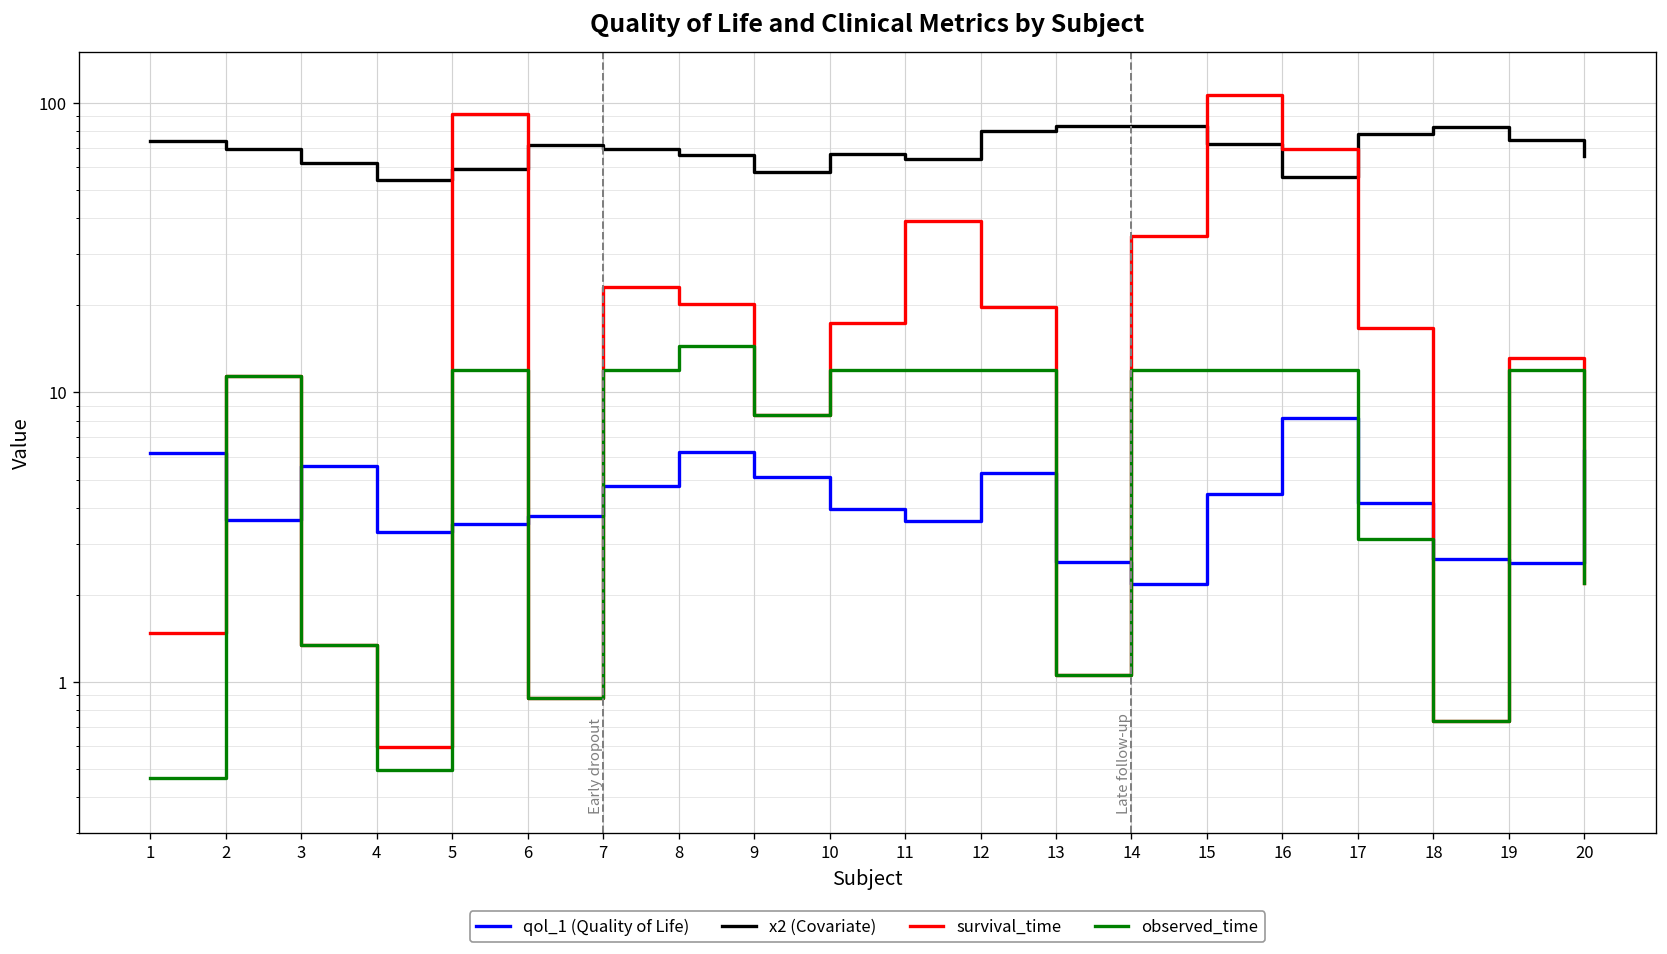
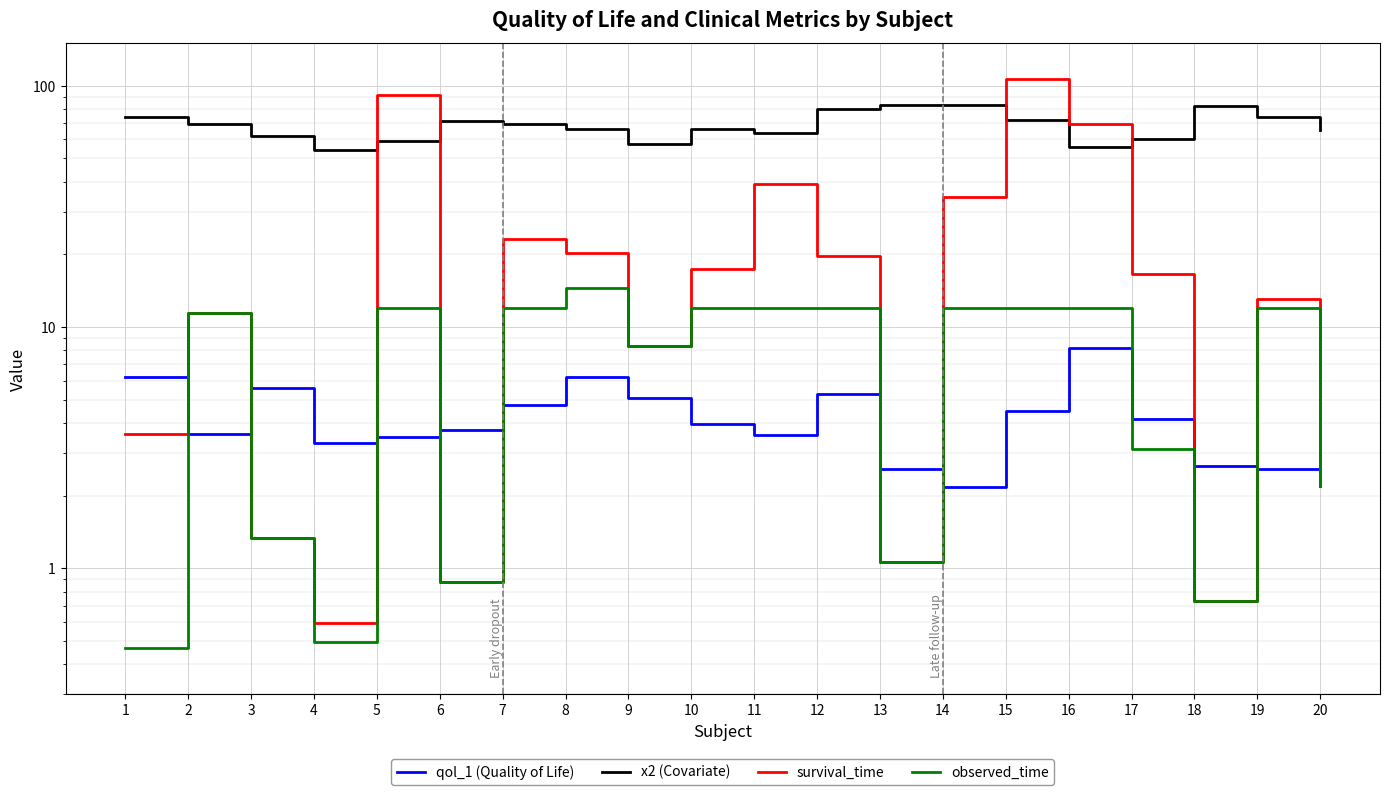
survival_time, 1: 1.5 -> 3.6
x2 (Covariate), 17: 78 -> 60
